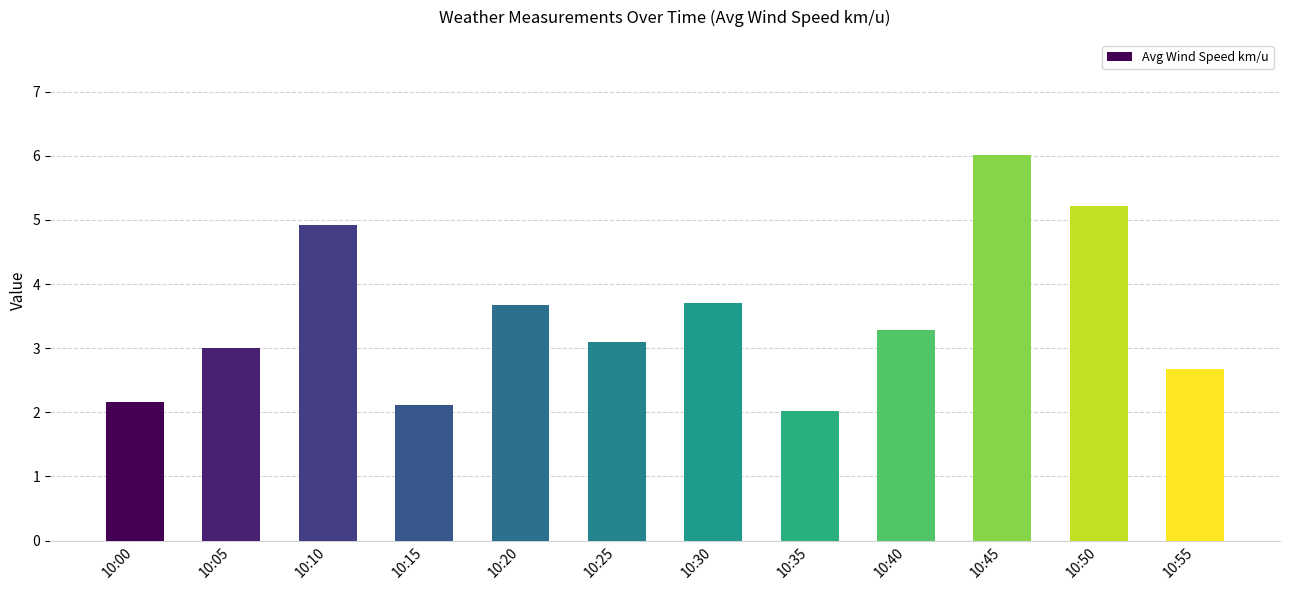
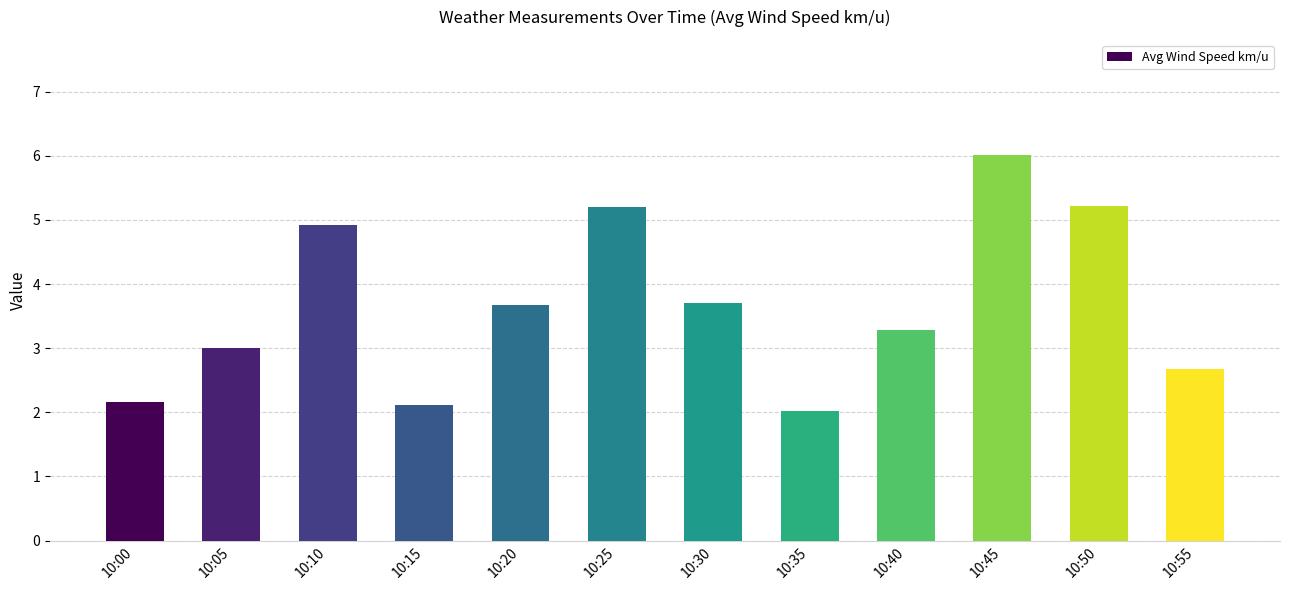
10:25: 3.1 -> 5.2
